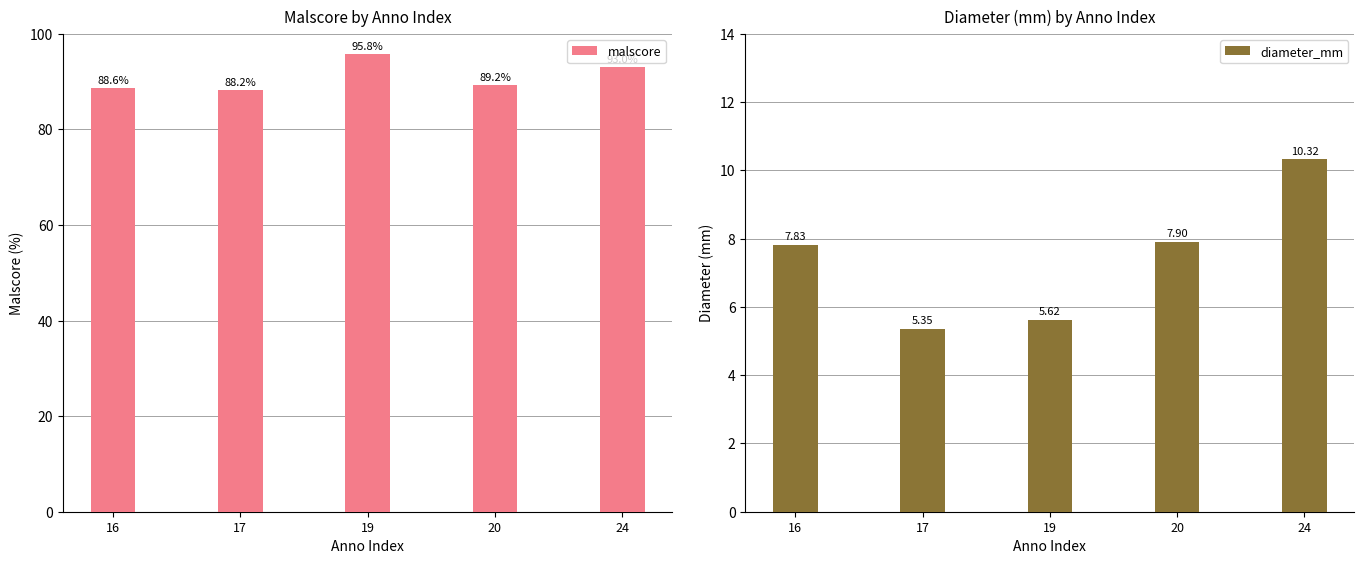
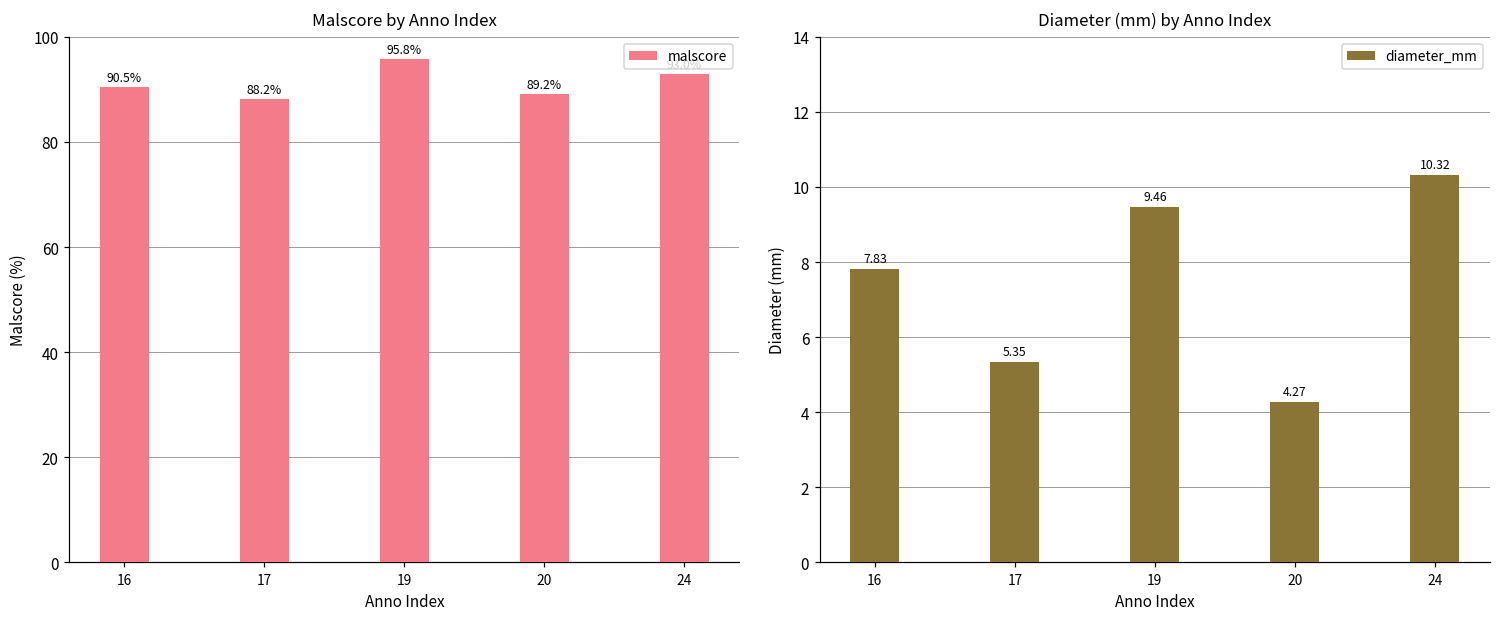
Malscore by Anno Index, 16: 88.6% -> 90.5%
Diameter (mm) by Anno Index, 19: 5.62 -> 9.46
Diameter (mm) by Anno Index, 20: 7.90 -> 4.27
